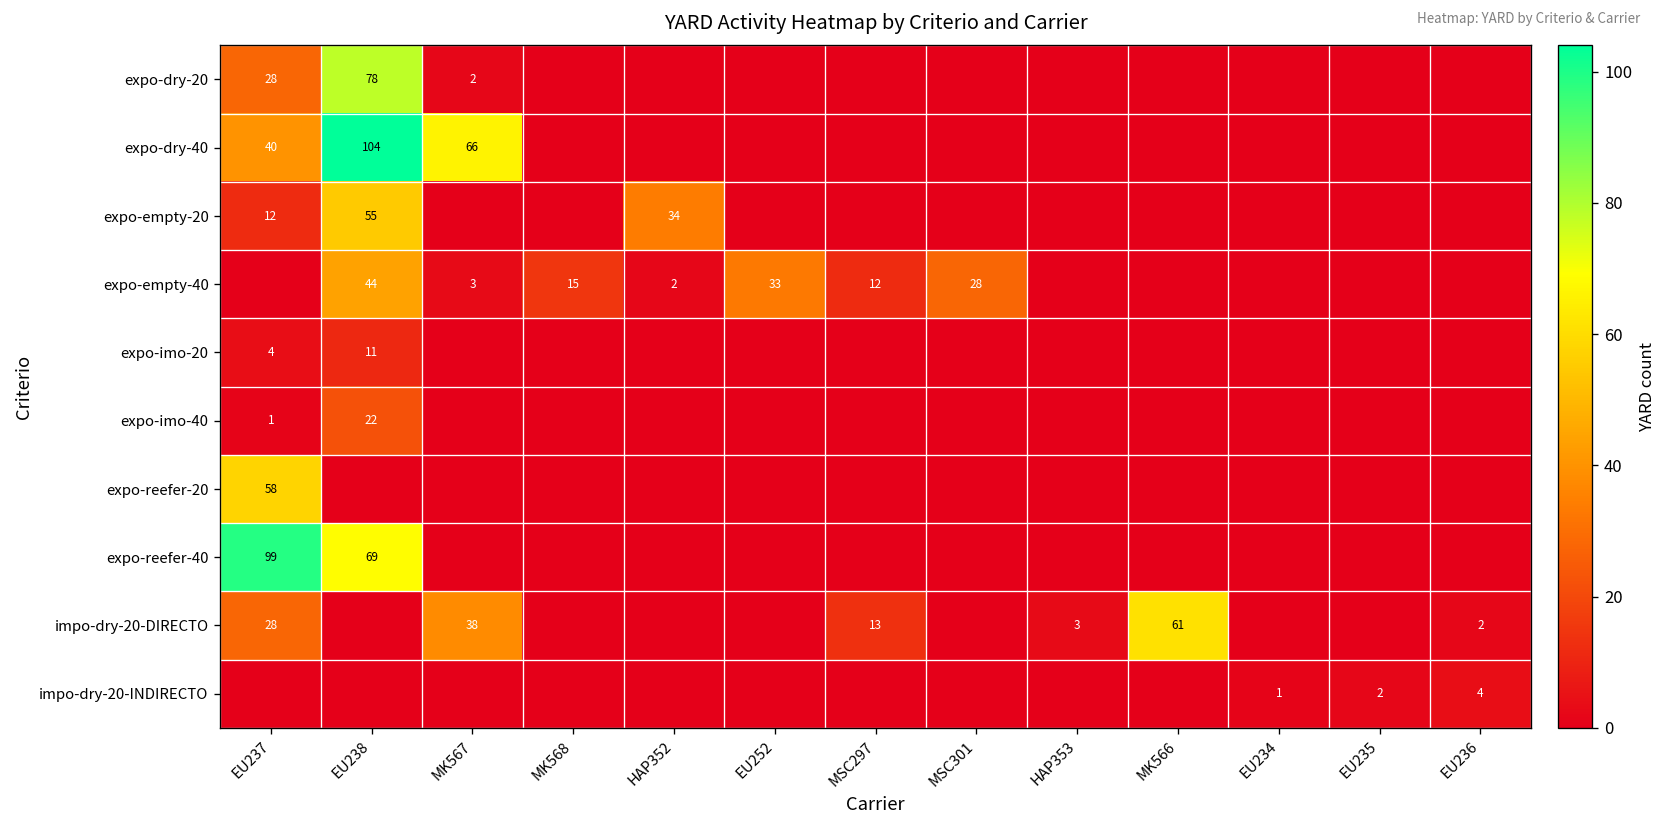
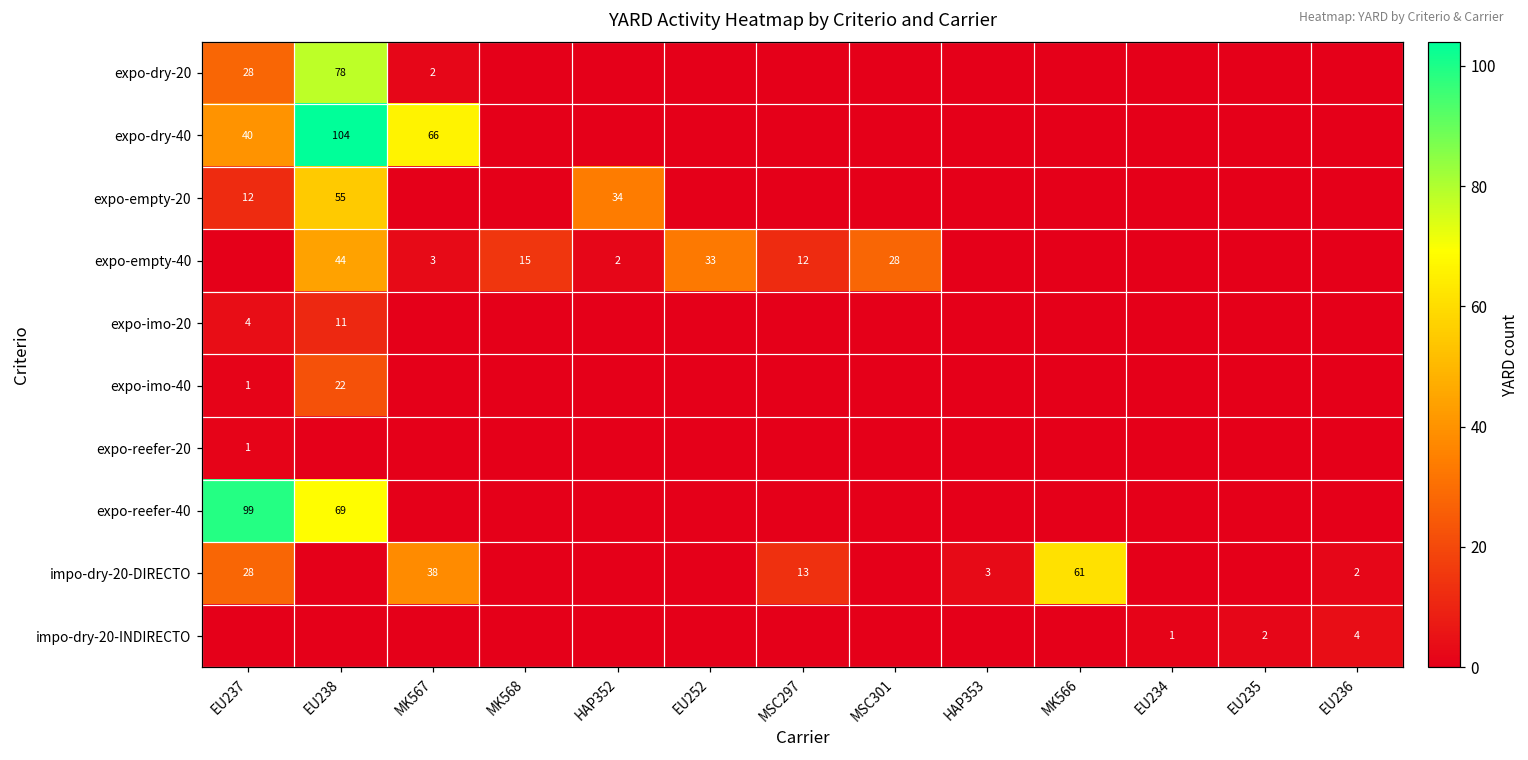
expo-reefer-20, EU237: 58 -> 1
